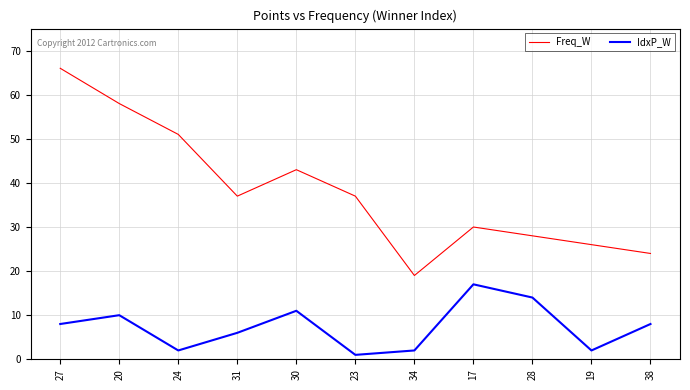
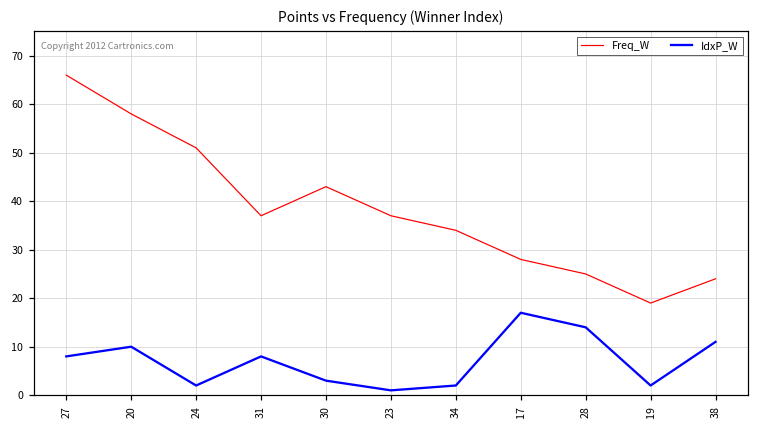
IdxP_W, 31: 6 -> 8
IdxP_W, 30: 11 -> 3
Freq_W, 34: 19 -> 34
Freq_W, 17: 30 -> 28
Freq_W, 28: 28 -> 25
Freq_W, 19: 26 -> 19
IdxP_W, 38: 8 -> 11
